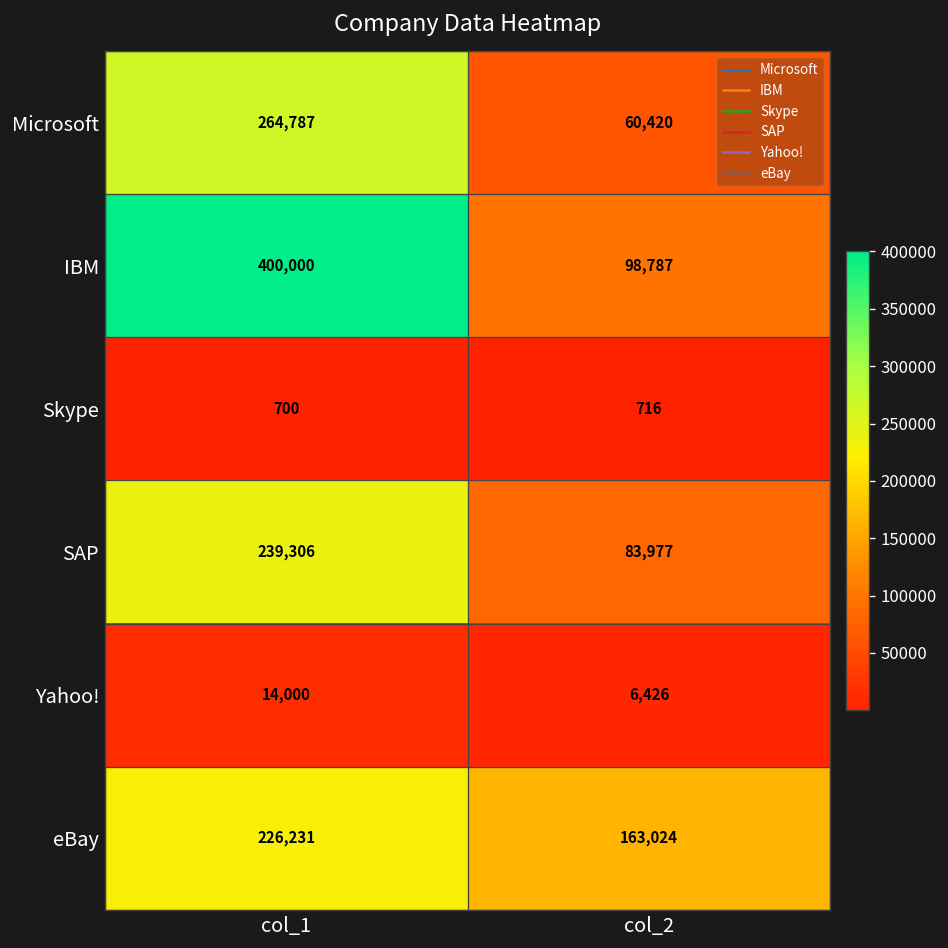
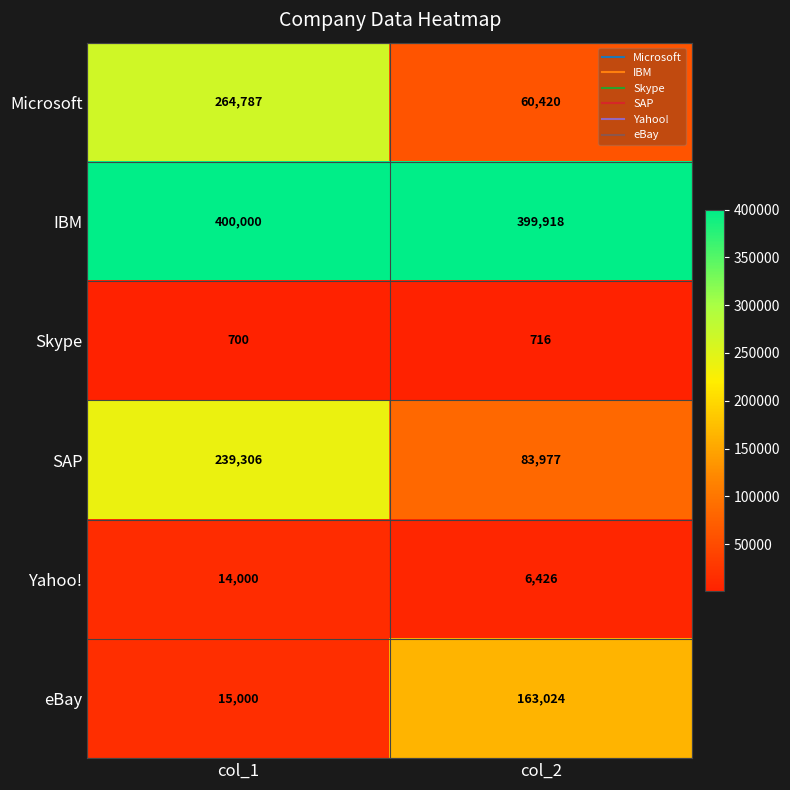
IBM, col_2: 98,787 -> 399,918
eBay, col_1: 226,231 -> 15,000
